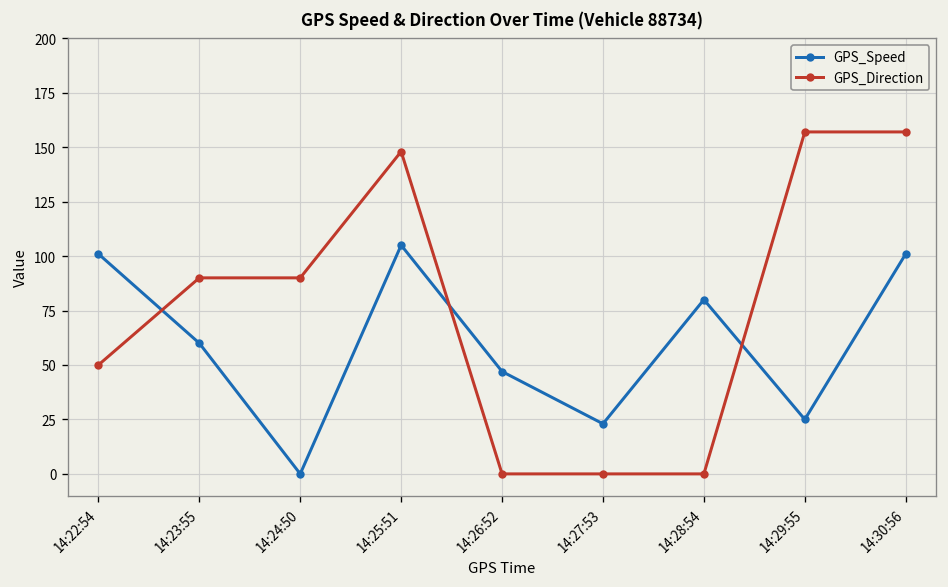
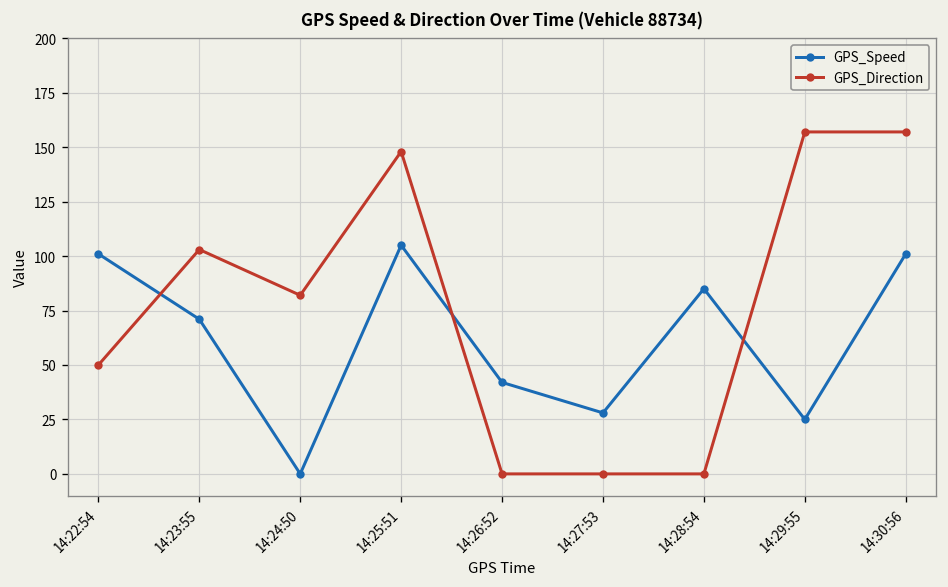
GPS_Speed, 14:23:55: 60 -> 71
GPS_Direction, 14:23:55: 90 -> 103
GPS_Direction, 14:24:50: 90 -> 82
GPS_Speed, 14:26:52: 47 -> 42
GPS_Speed, 14:27:53: 23 -> 28
GPS_Speed, 14:28:54: 80 -> 85
